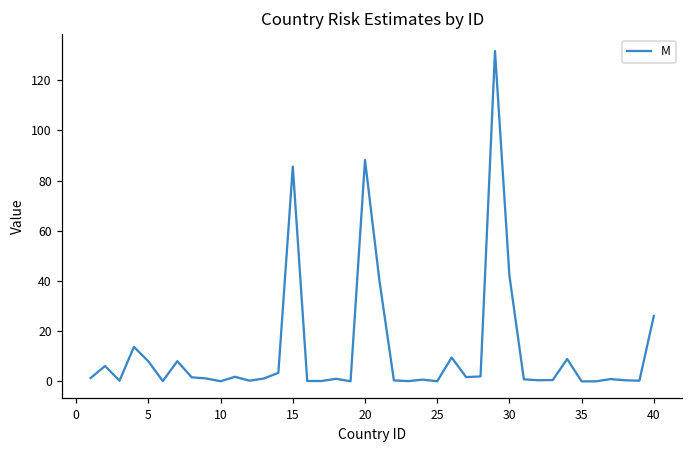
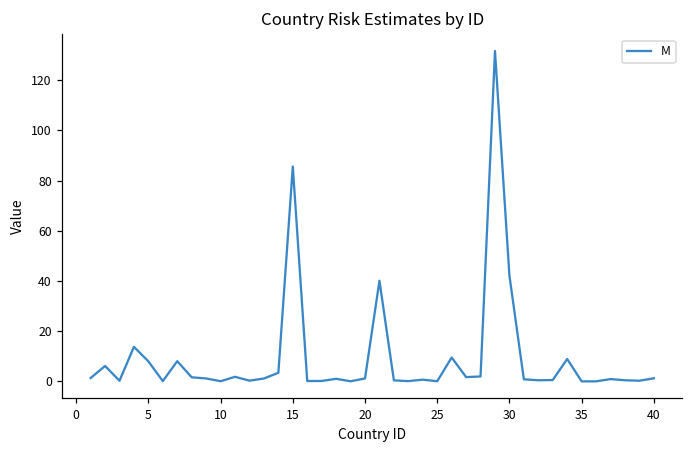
20: 88 -> 1
40: 26 -> 1
